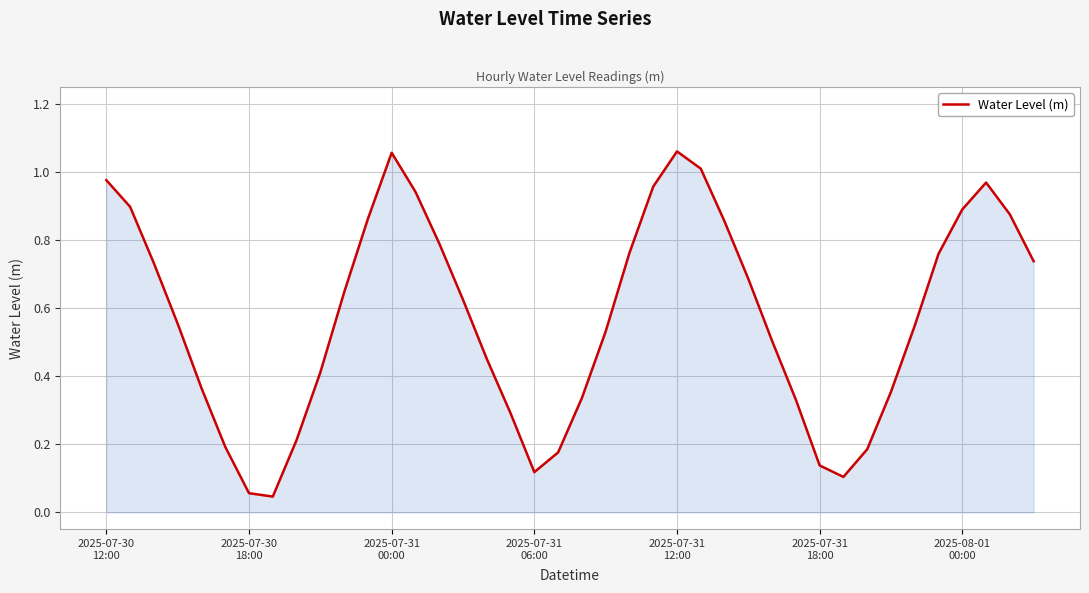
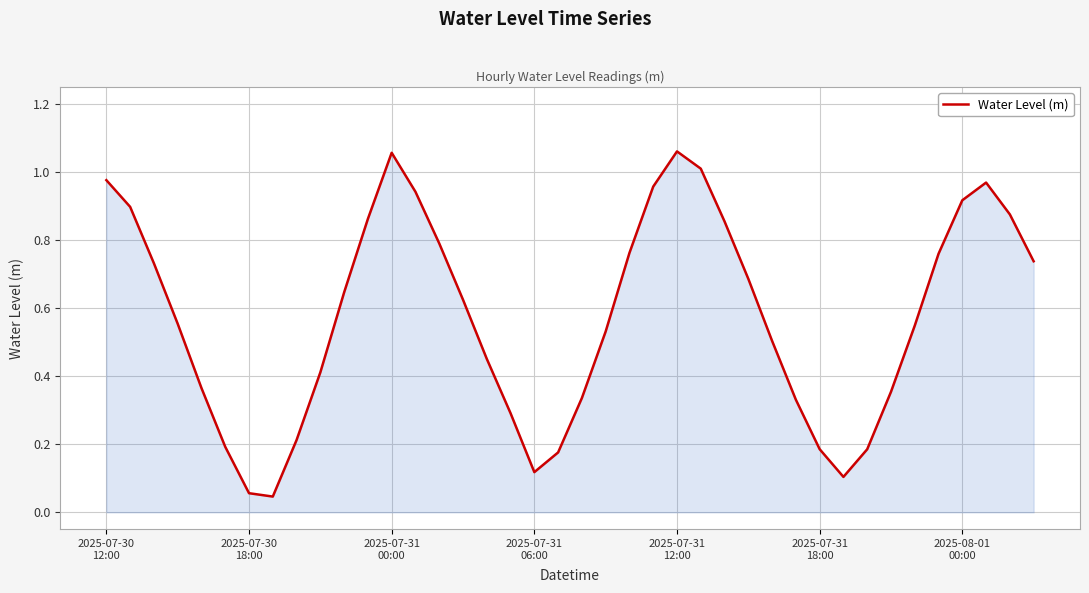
2025-07-31 18:00: 0.14 -> 0.19
2025-08-01 00:00: 0.89 -> 0.92
